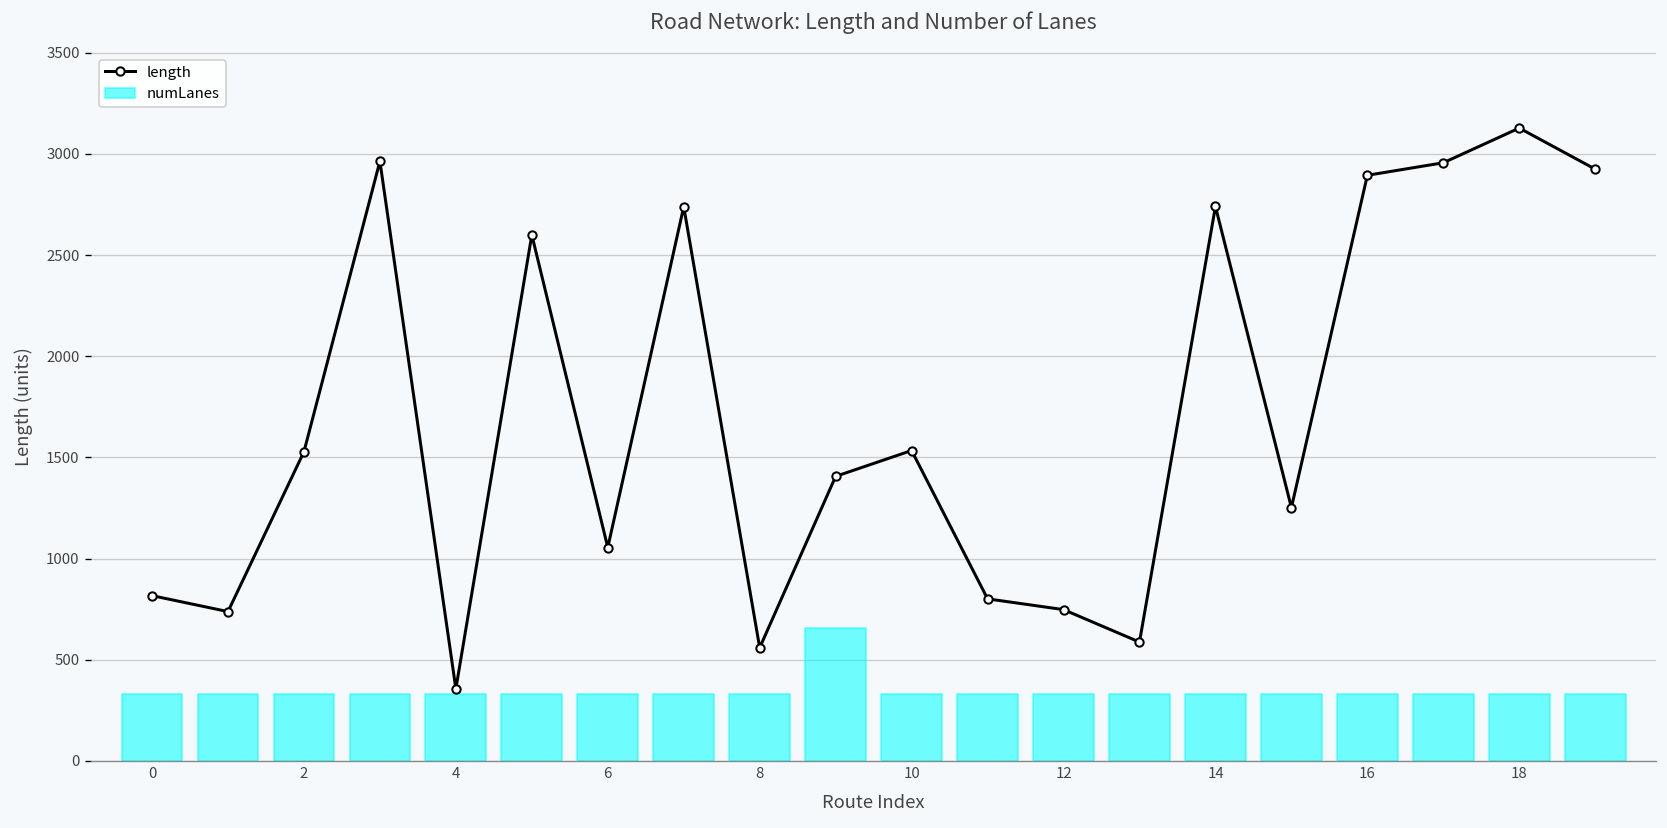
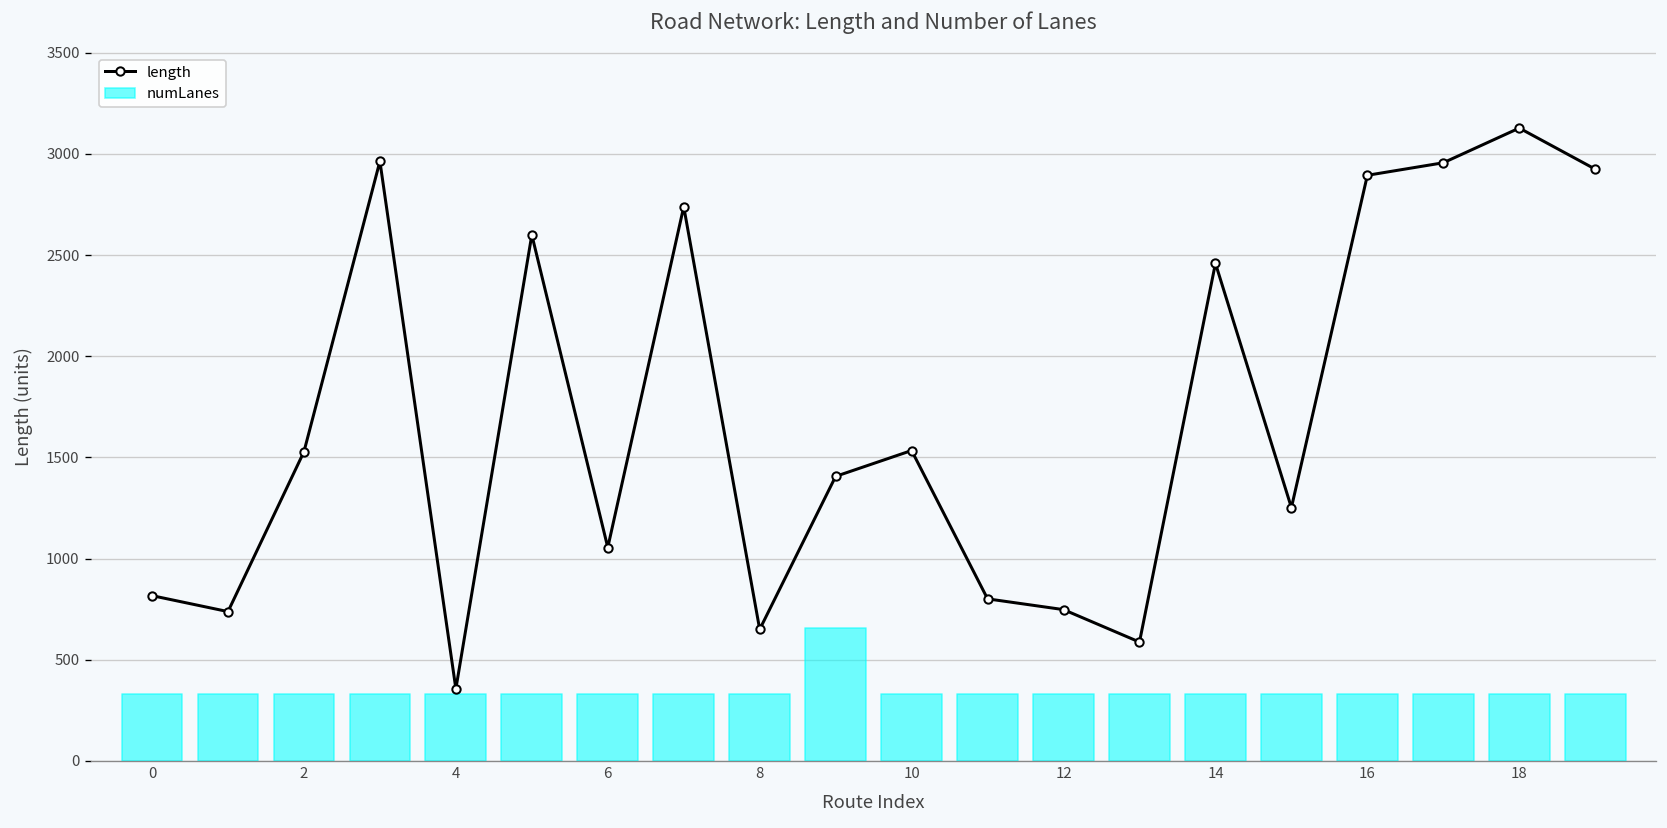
length, 8: 560 -> 650
length, 14: 2740 -> 2460
